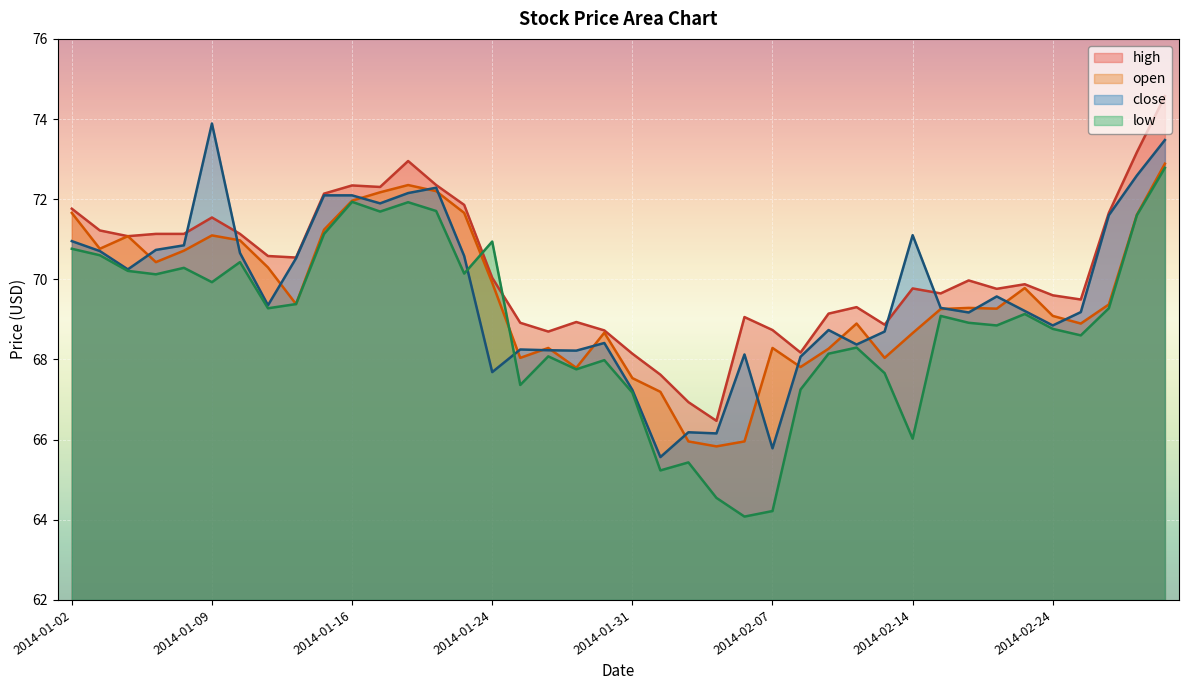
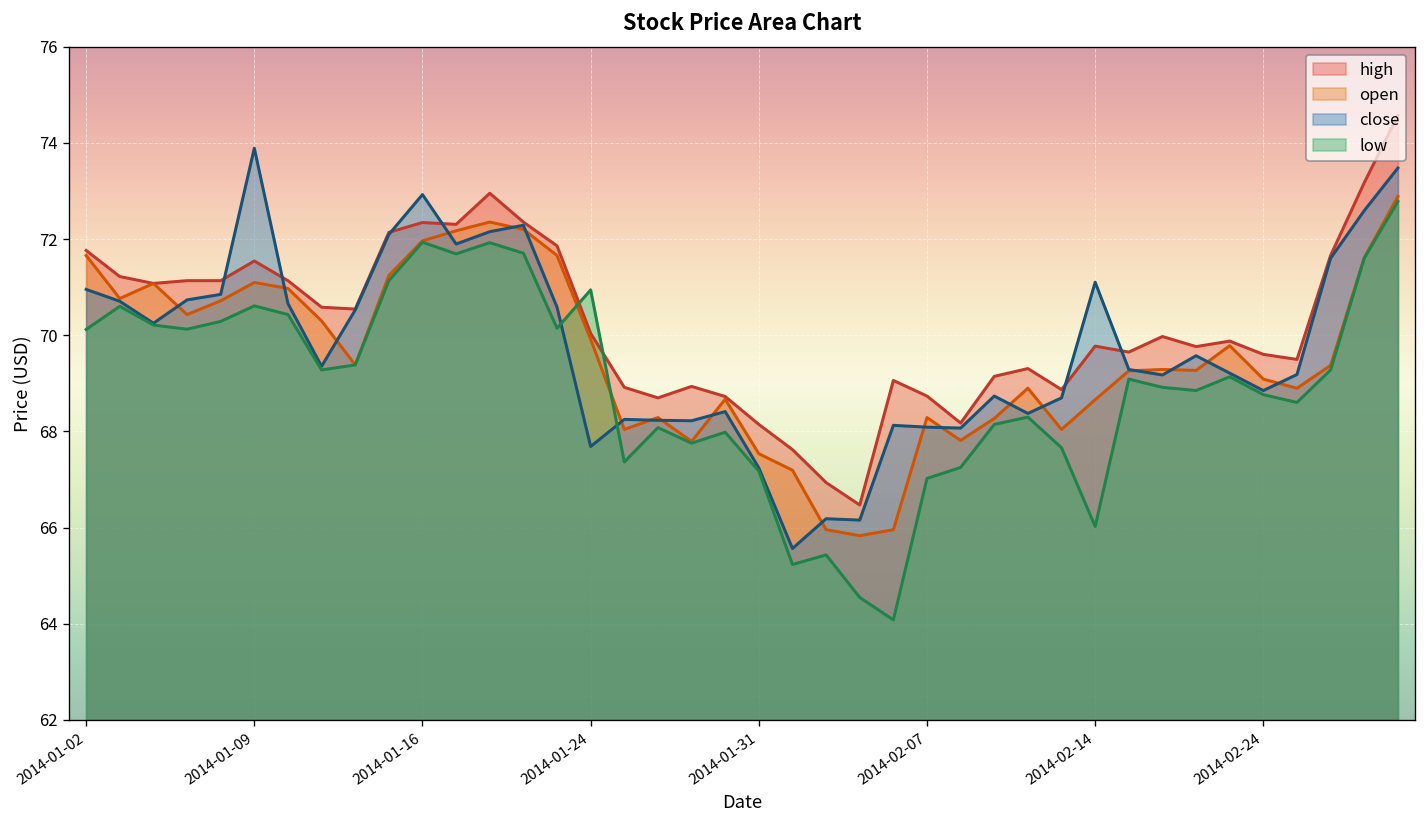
low, 2014-01-02: 70.8 -> 70.1
low, 2014-01-09: 69.9 -> 70.6
close, 2014-01-16: 72.1 -> 72.9
close, 2014-02-07: 65.8 -> 68.1
low, 2014-02-07: 64.2 -> 67.0
